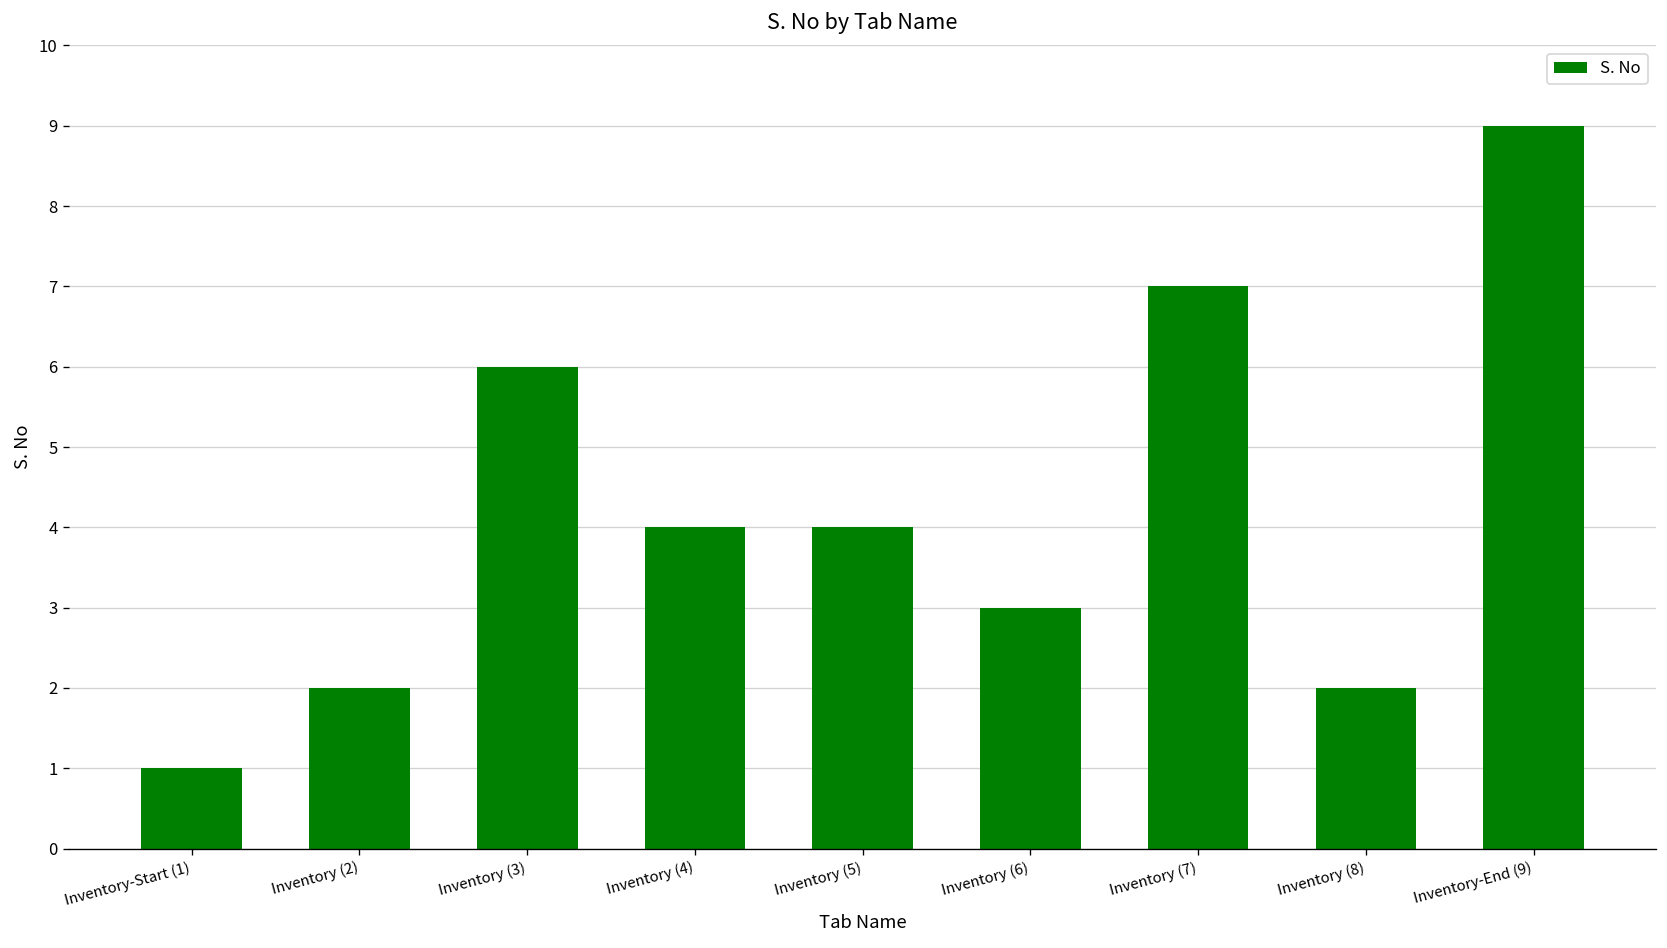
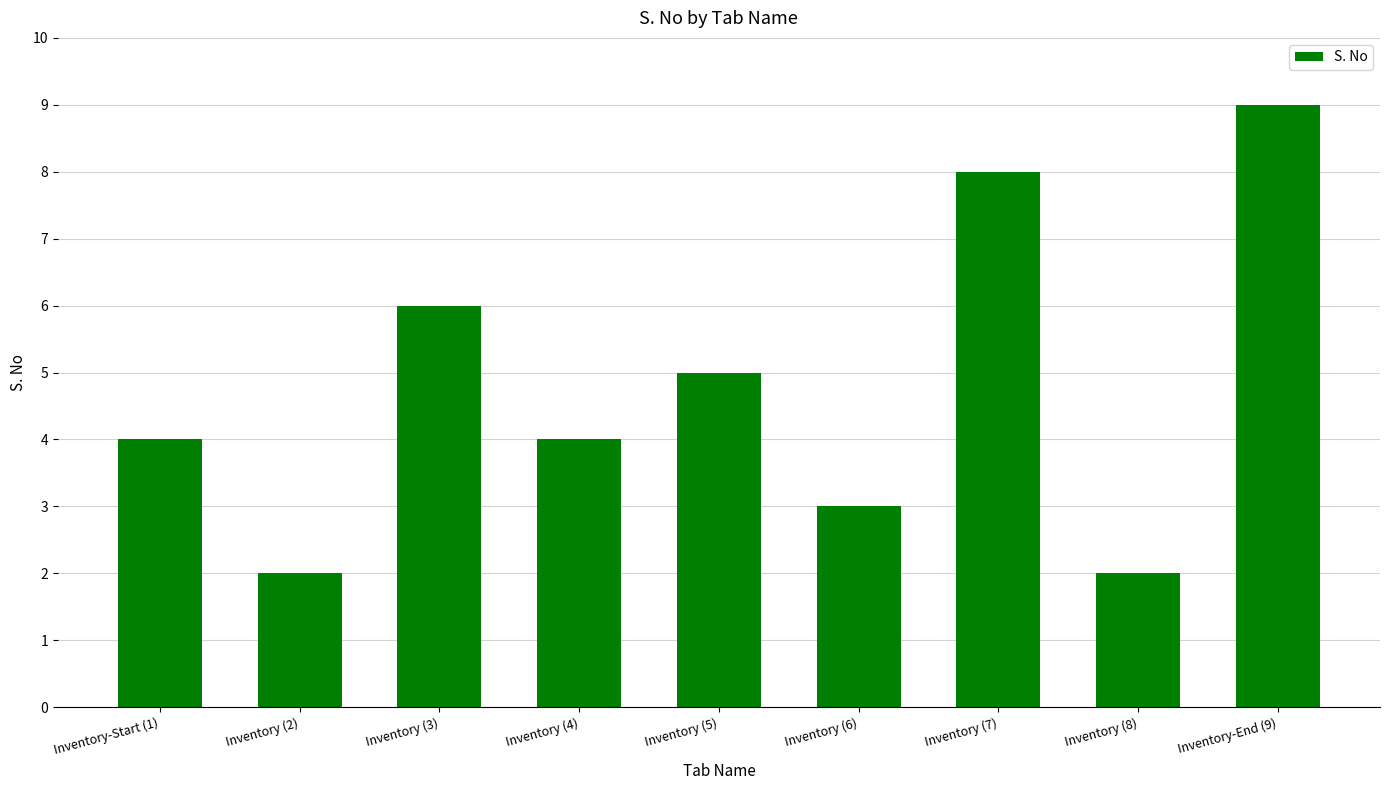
Inventory-Start (1): 1 -> 4
Inventory (5): 4 -> 5
Inventory (7): 7 -> 8
